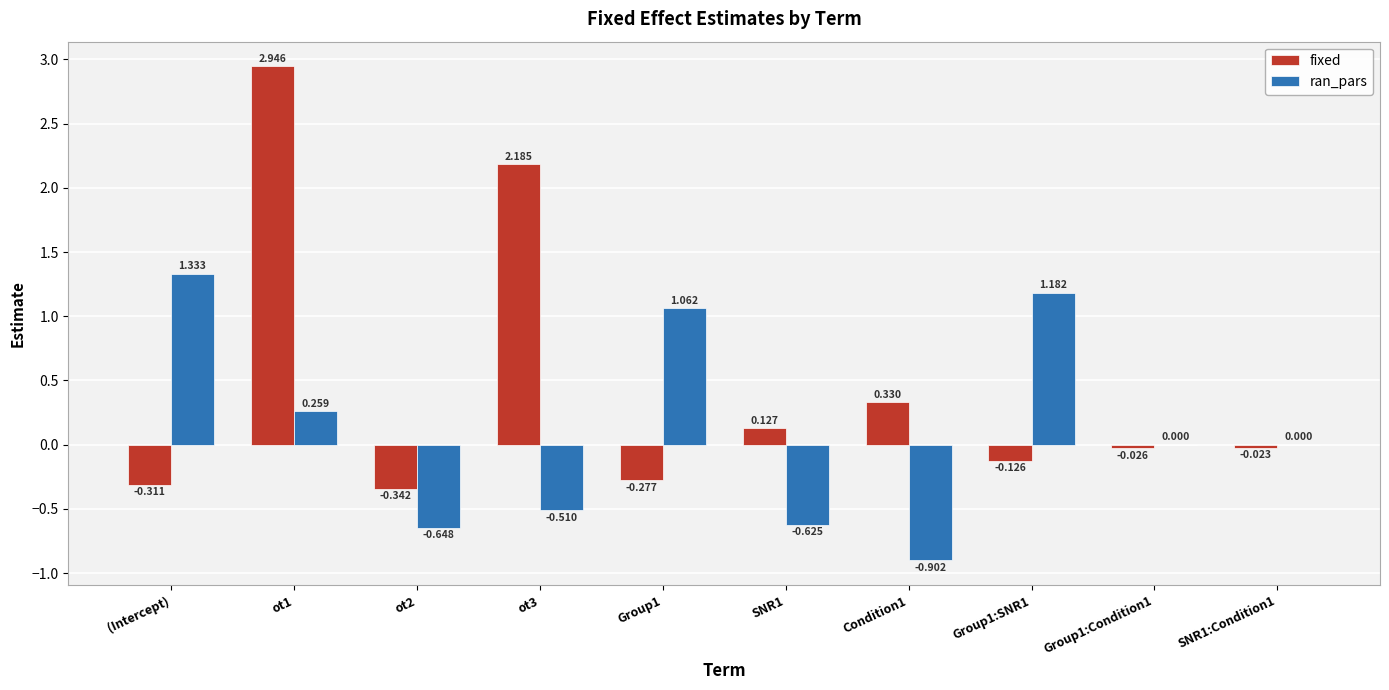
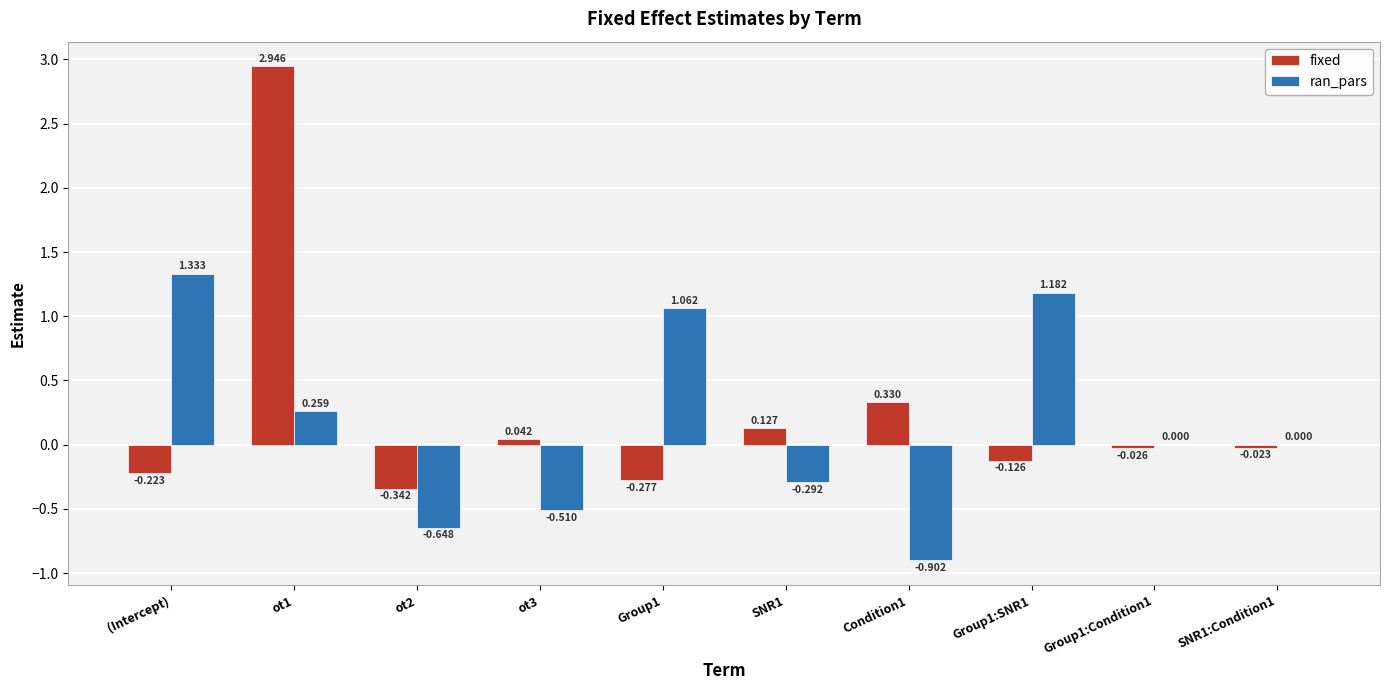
fixed, (Intercept): -0.311 -> -0.223
fixed, ot3: 2.185 -> 0.042
ran_pars, SNR1: -0.625 -> -0.292
